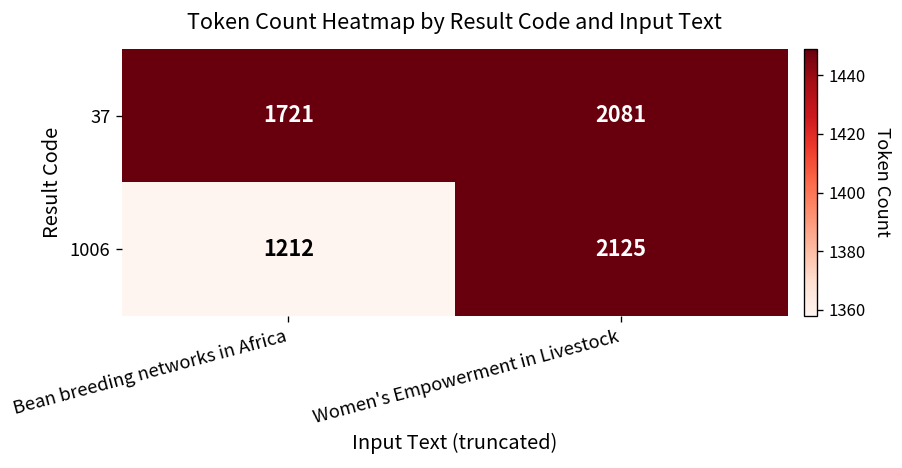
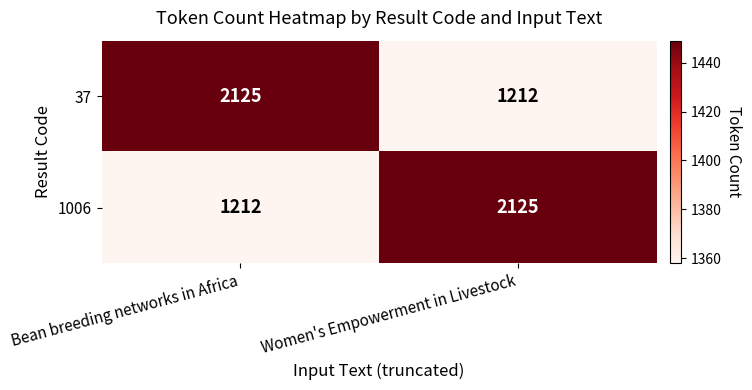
37, Bean breeding networks in Africa: 1721 -> 2125
37, Women's Empowerment in Livestock: 2081 -> 1212
